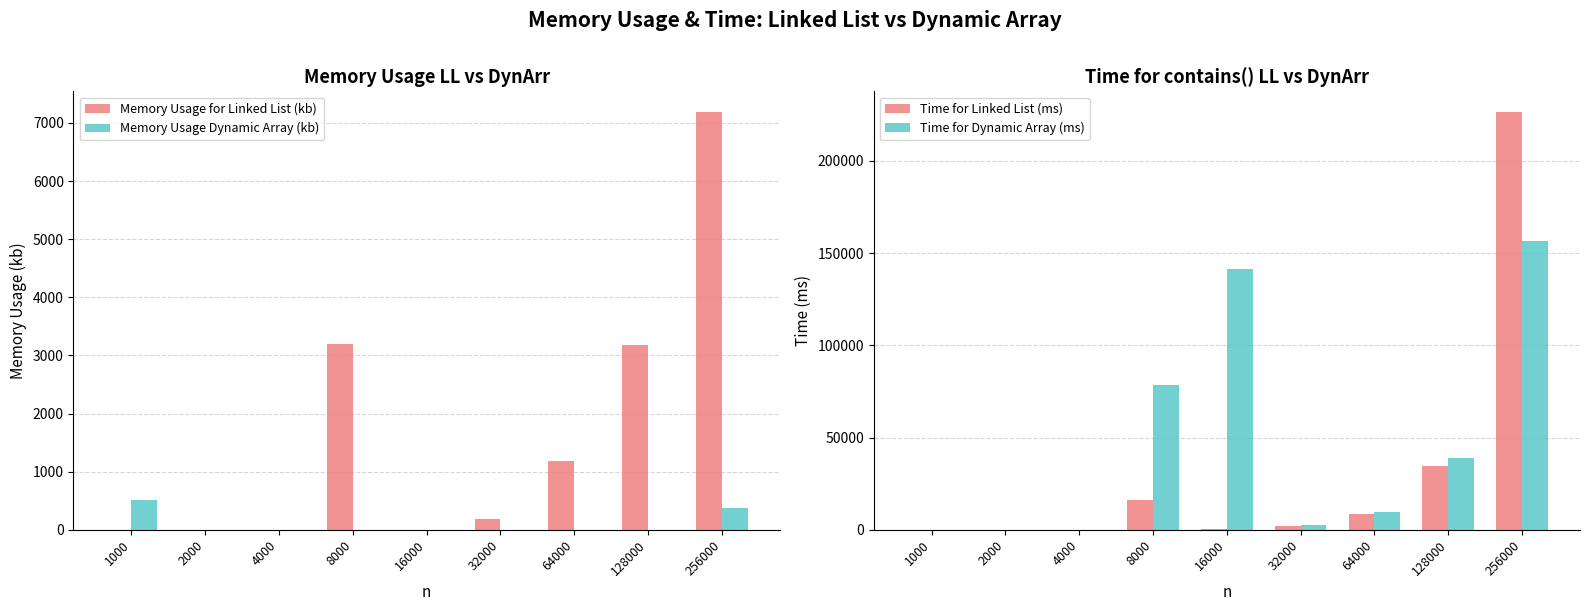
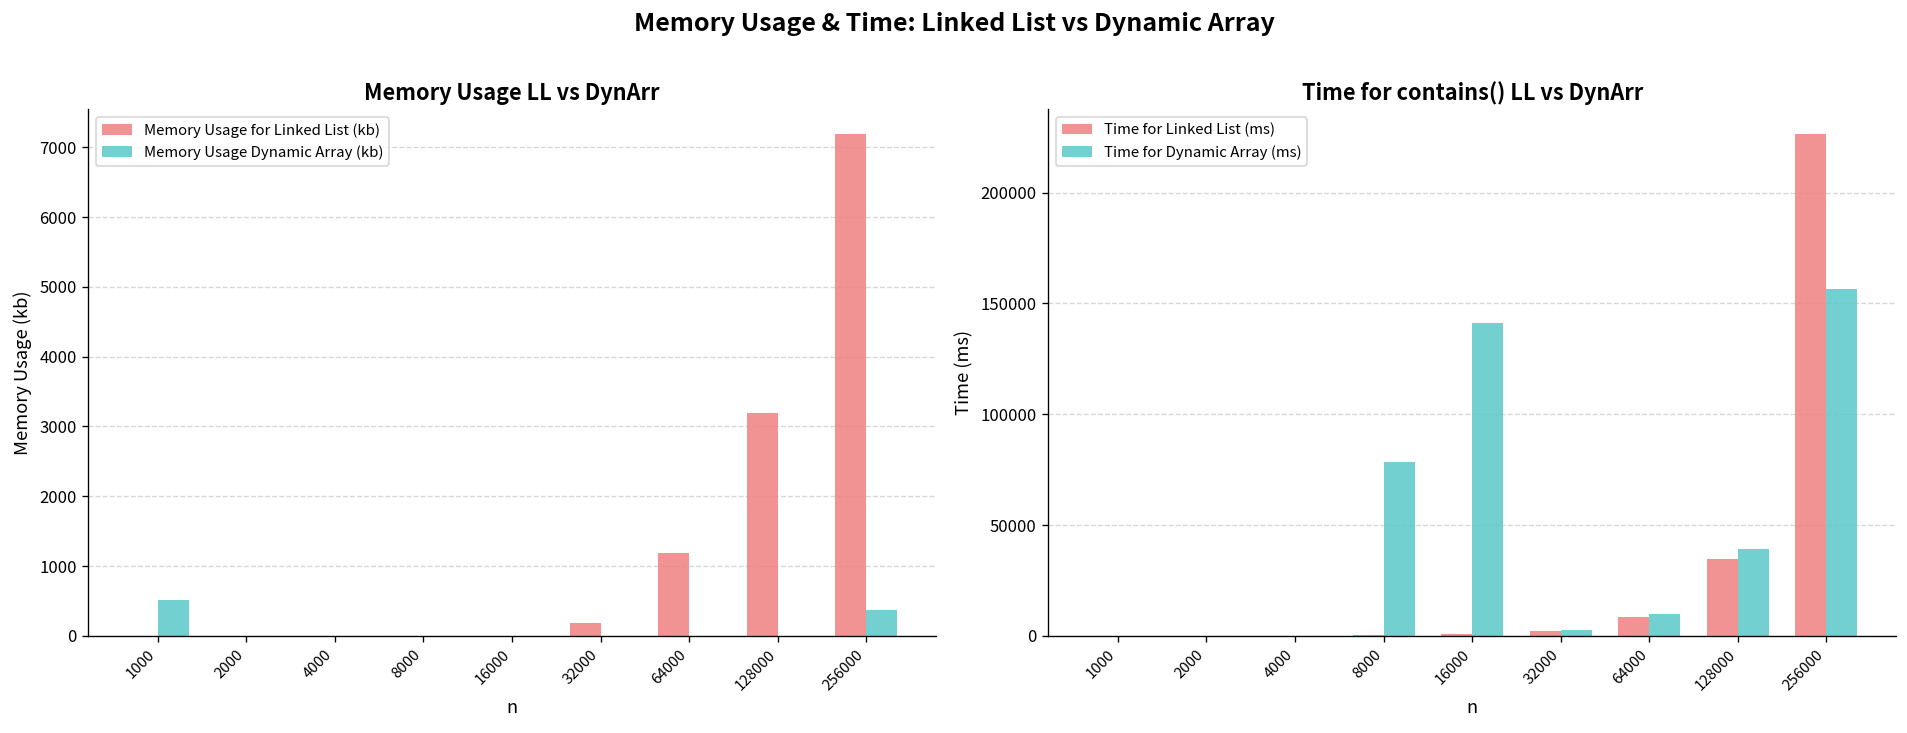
Memory Usage LL vs DynArr, Memory Usage for Linked List (kb), 8000: 3200 -> 0
Time for contains() LL vs DynArr, Time for Linked List (ms), 8000: 16000 -> 0
